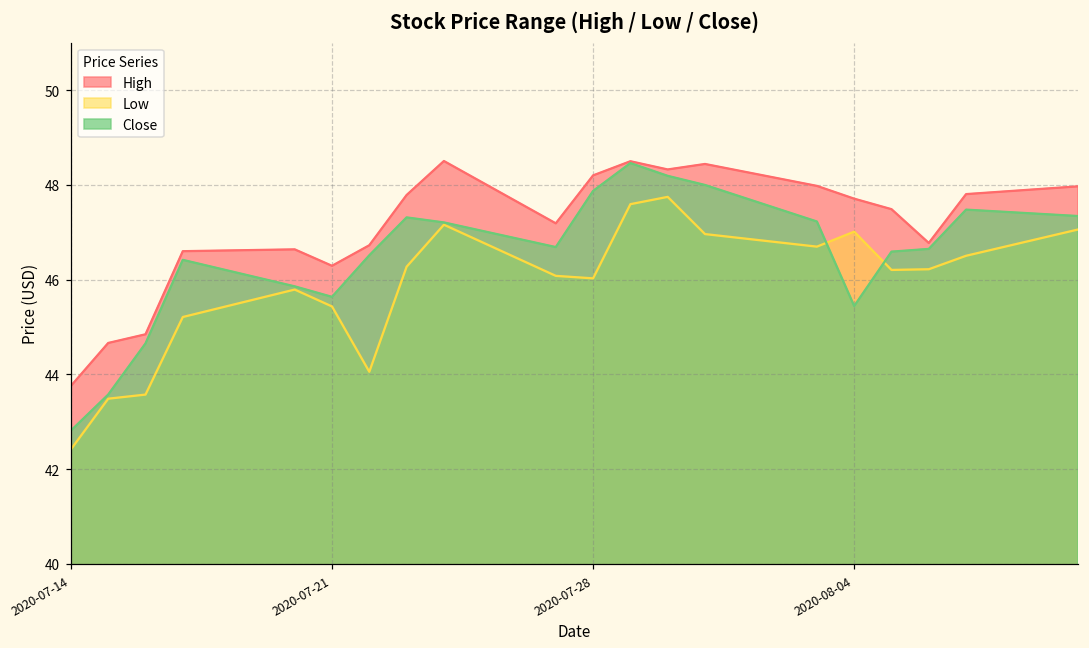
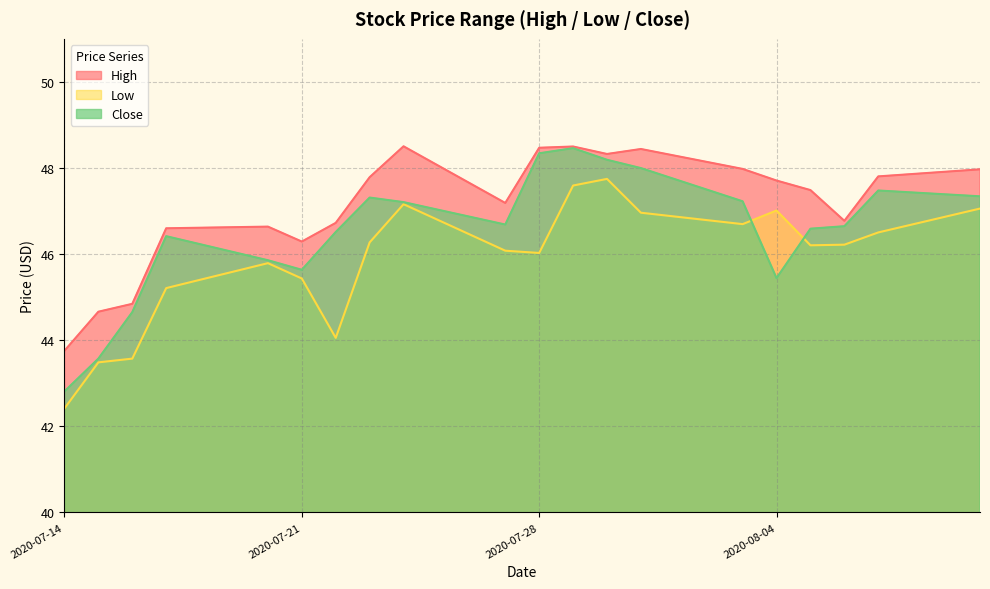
High, 2020-07-28: 48.2 -> 48.5
Close, 2020-07-28: 47.9 -> 48.3
